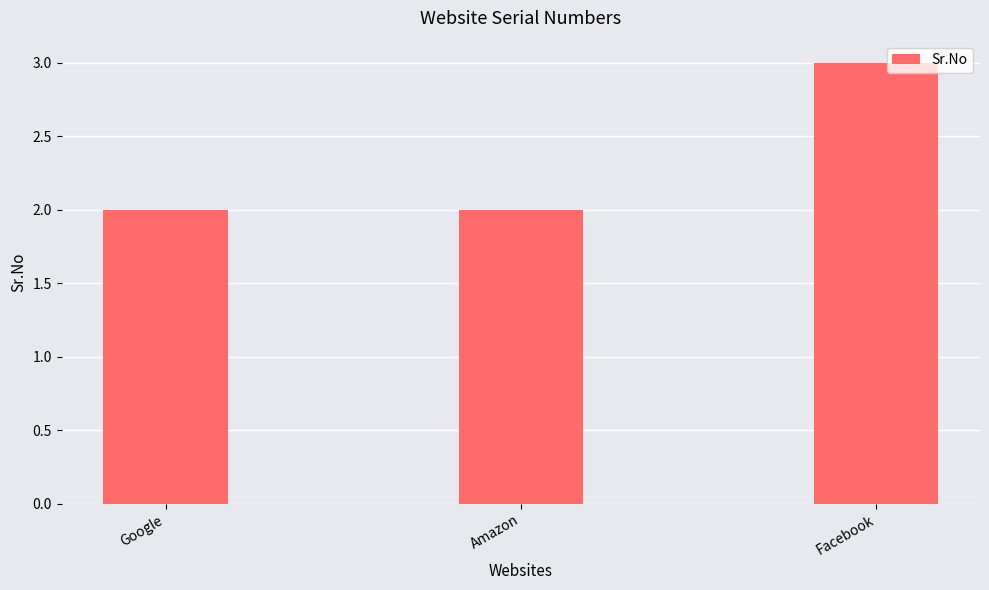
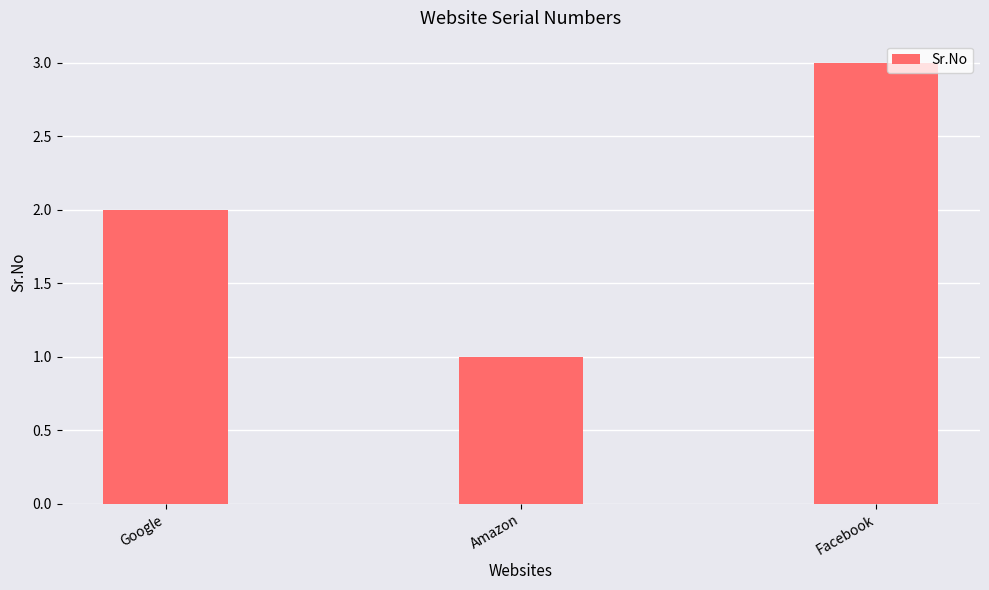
Amazon: 2 -> 1
